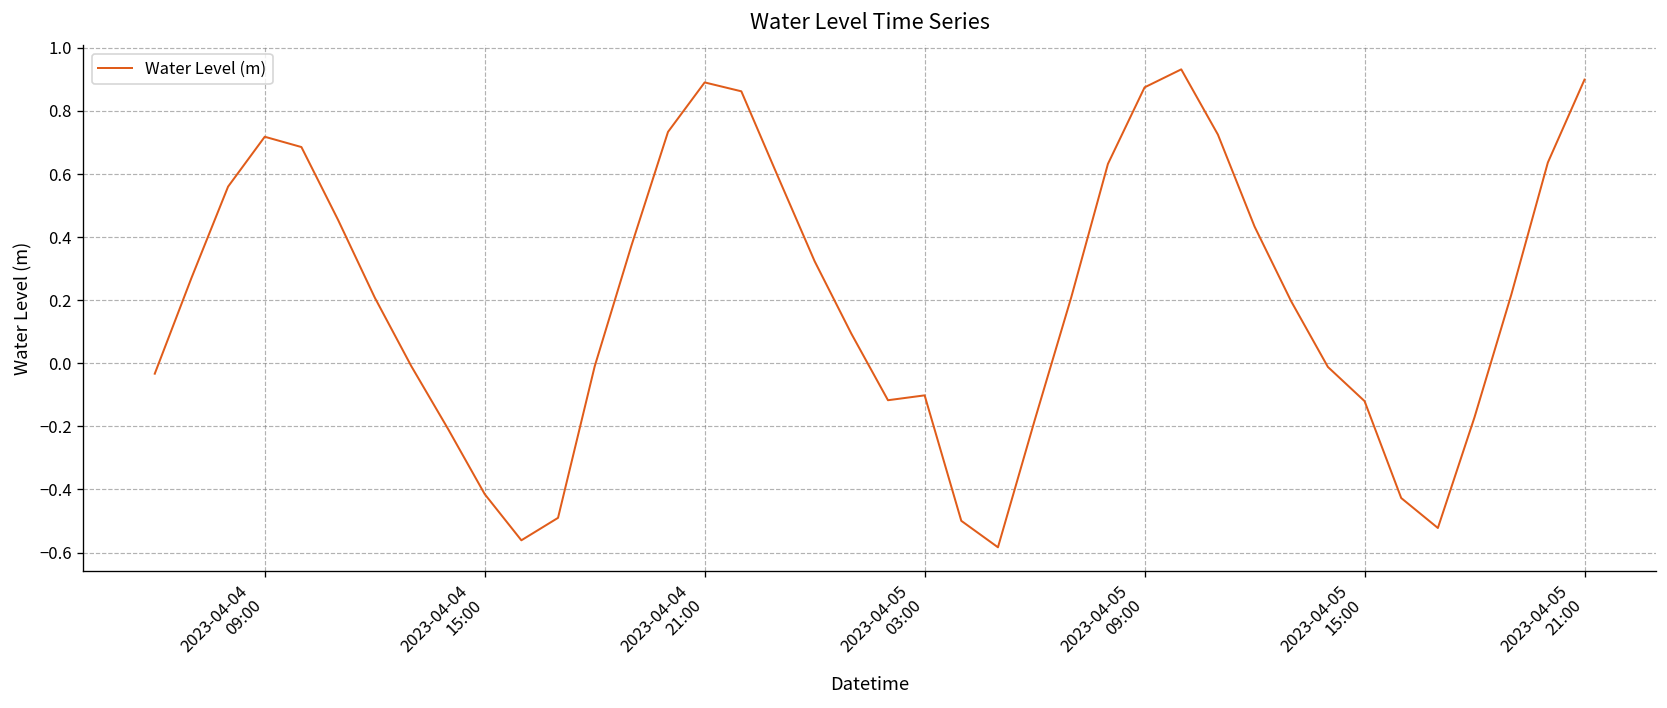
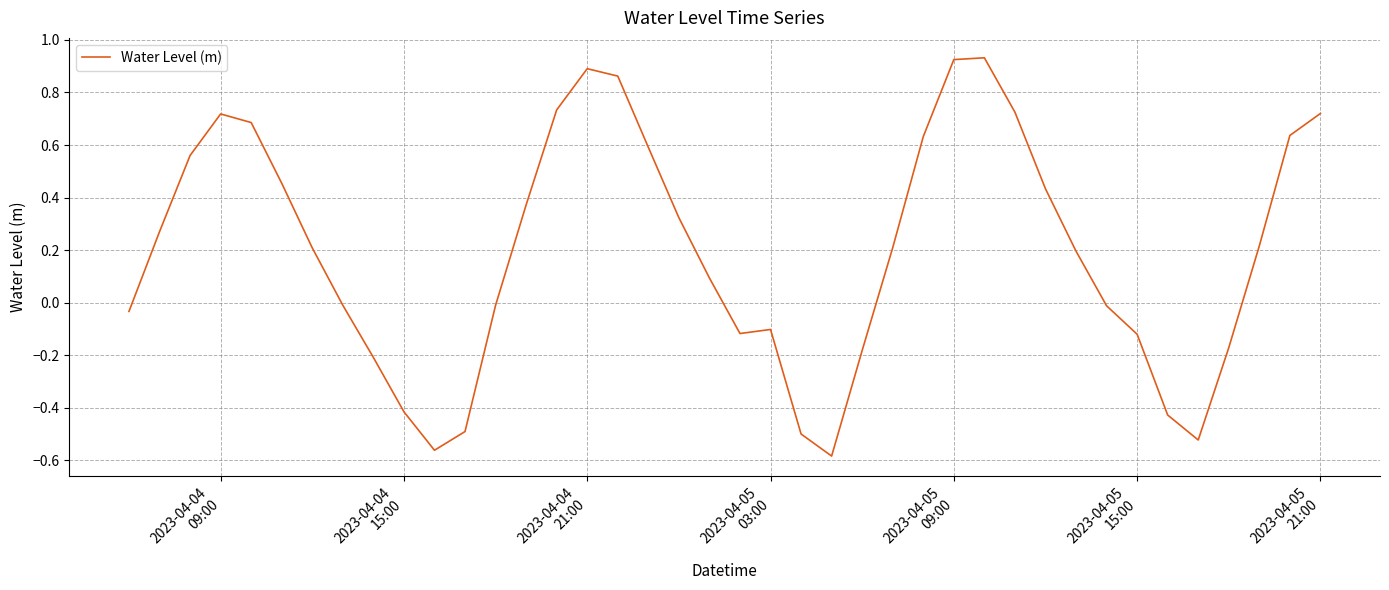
2023-04-05 09:00: 0.87 -> 0.93
2023-04-05 21:00: 0.90 -> 0.72
